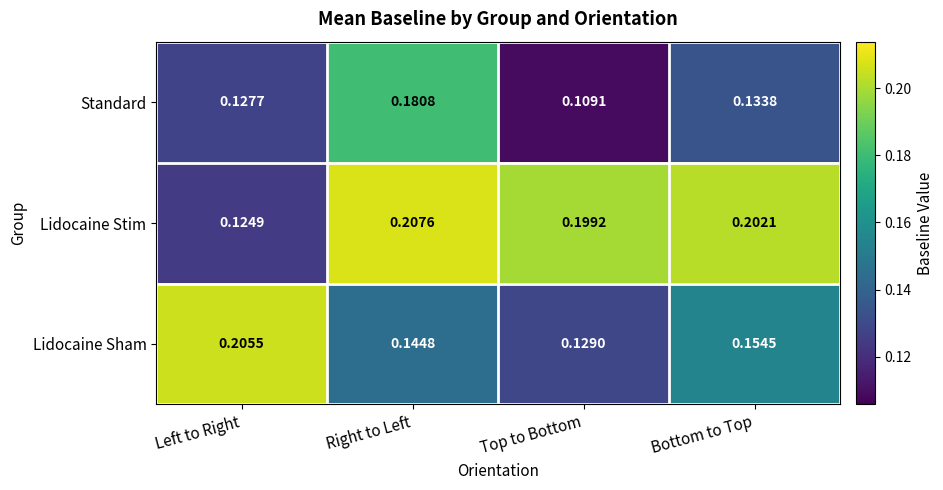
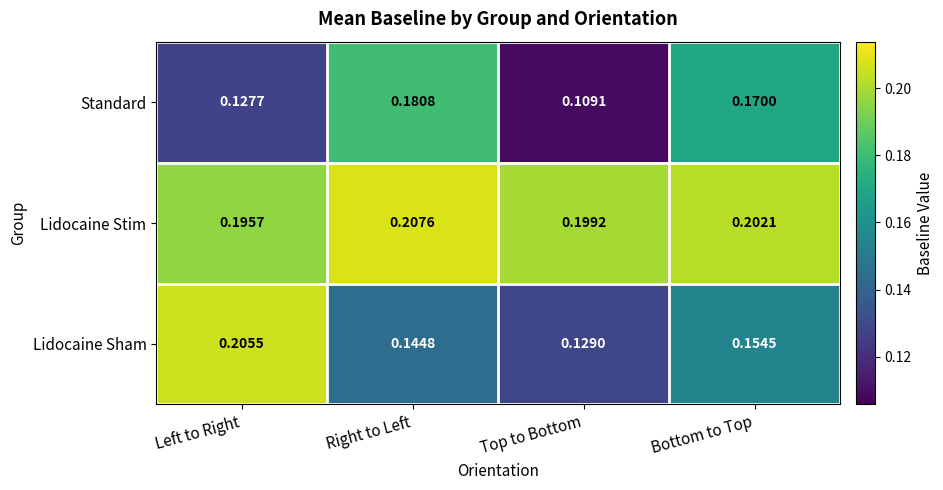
Standard, Bottom to Top: 0.1338 -> 0.1700
Lidocaine Stim, Left to Right: 0.1249 -> 0.1957
